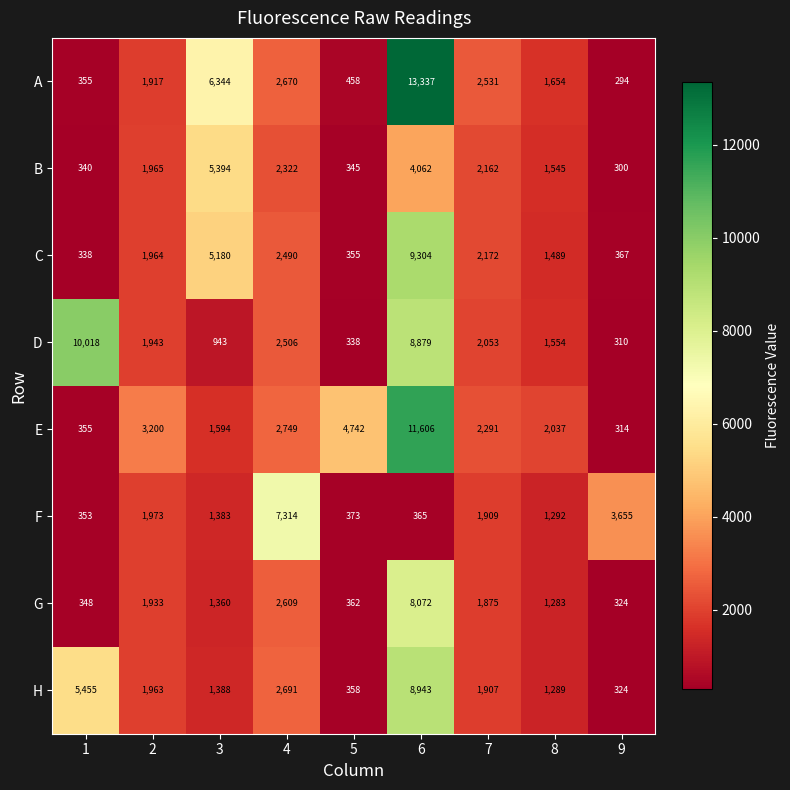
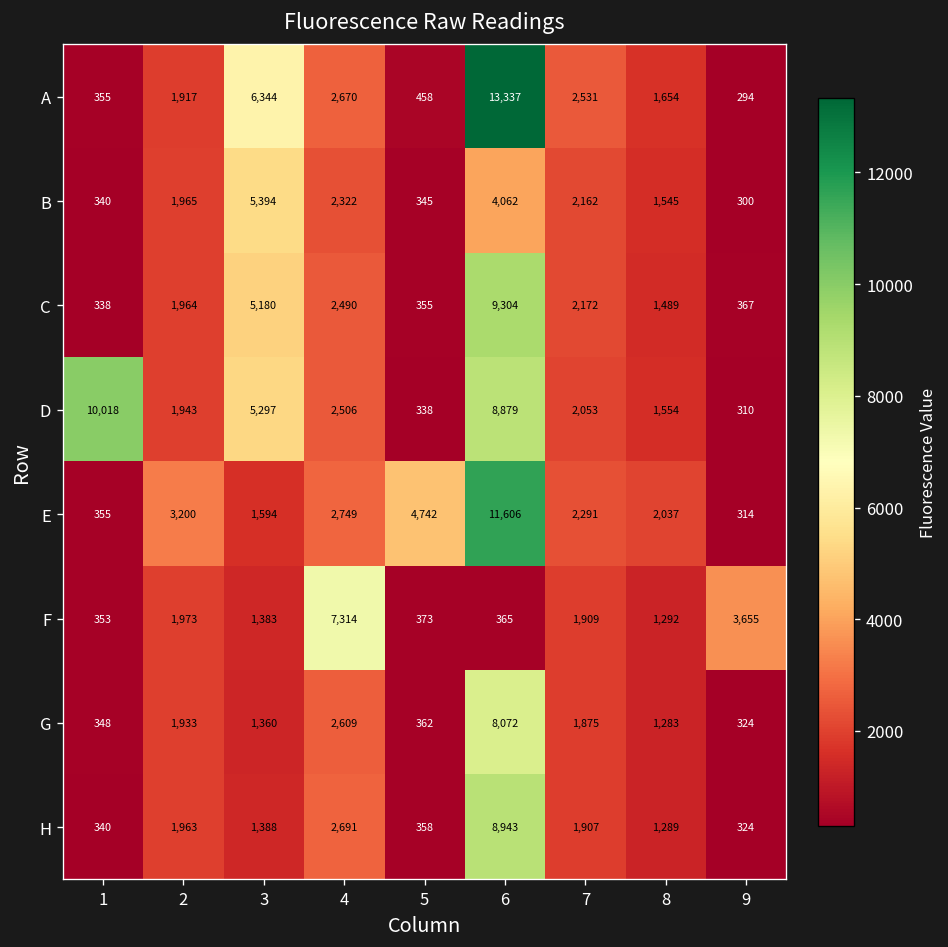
D, 3: 943 -> 5,297
H, 1: 5,455 -> 340
